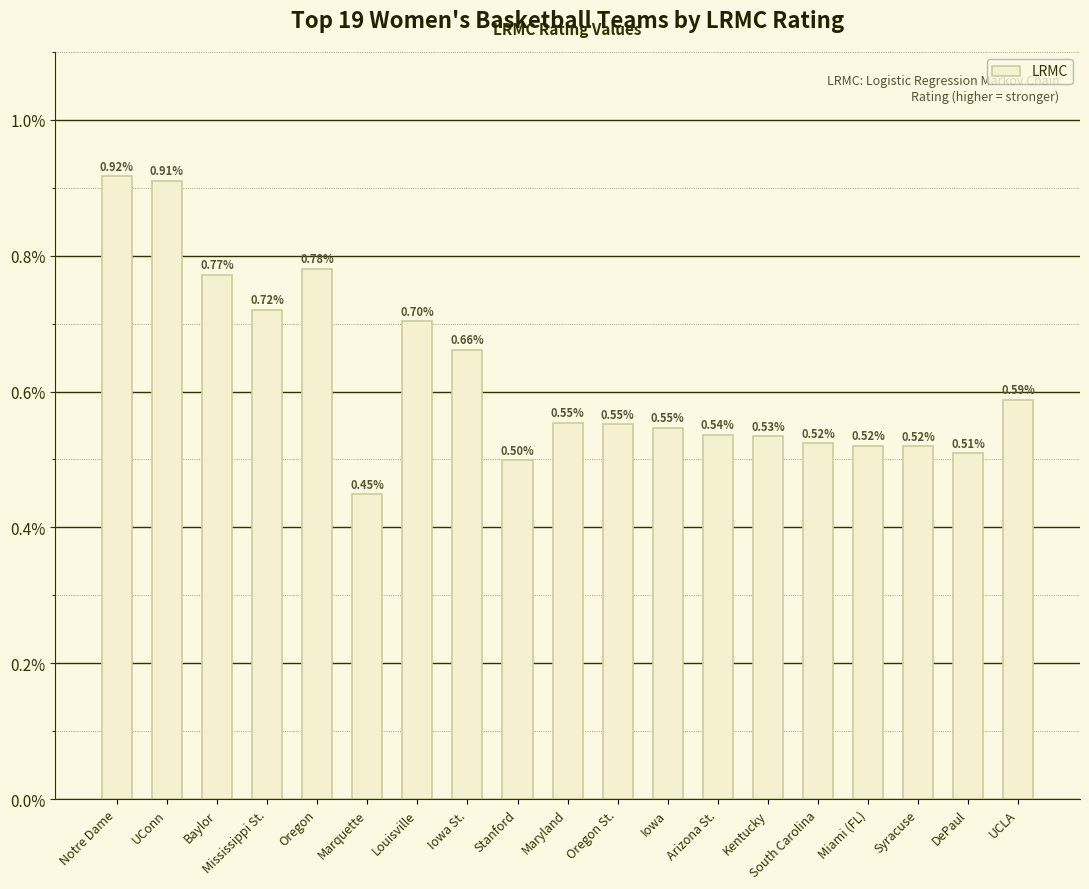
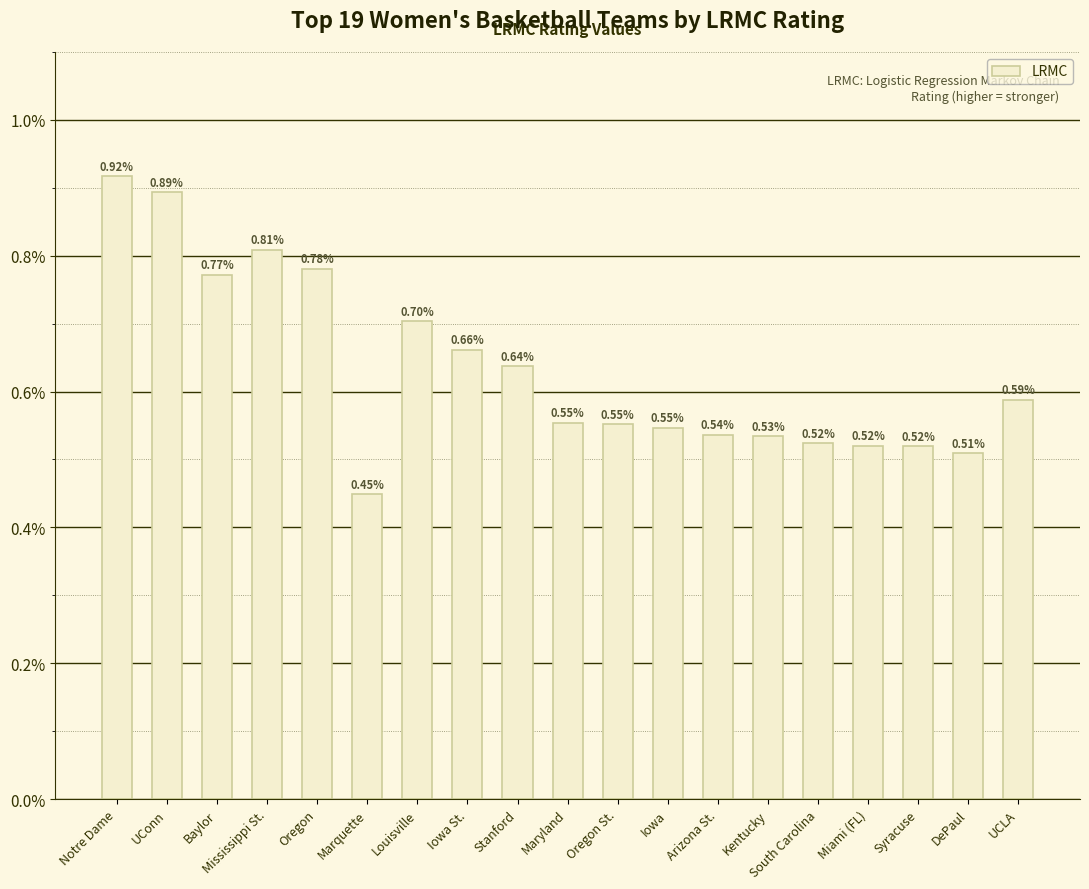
UConn: 0.91% -> 0.89%
Mississippi St.: 0.72% -> 0.81%
Stanford: 0.50% -> 0.64%
